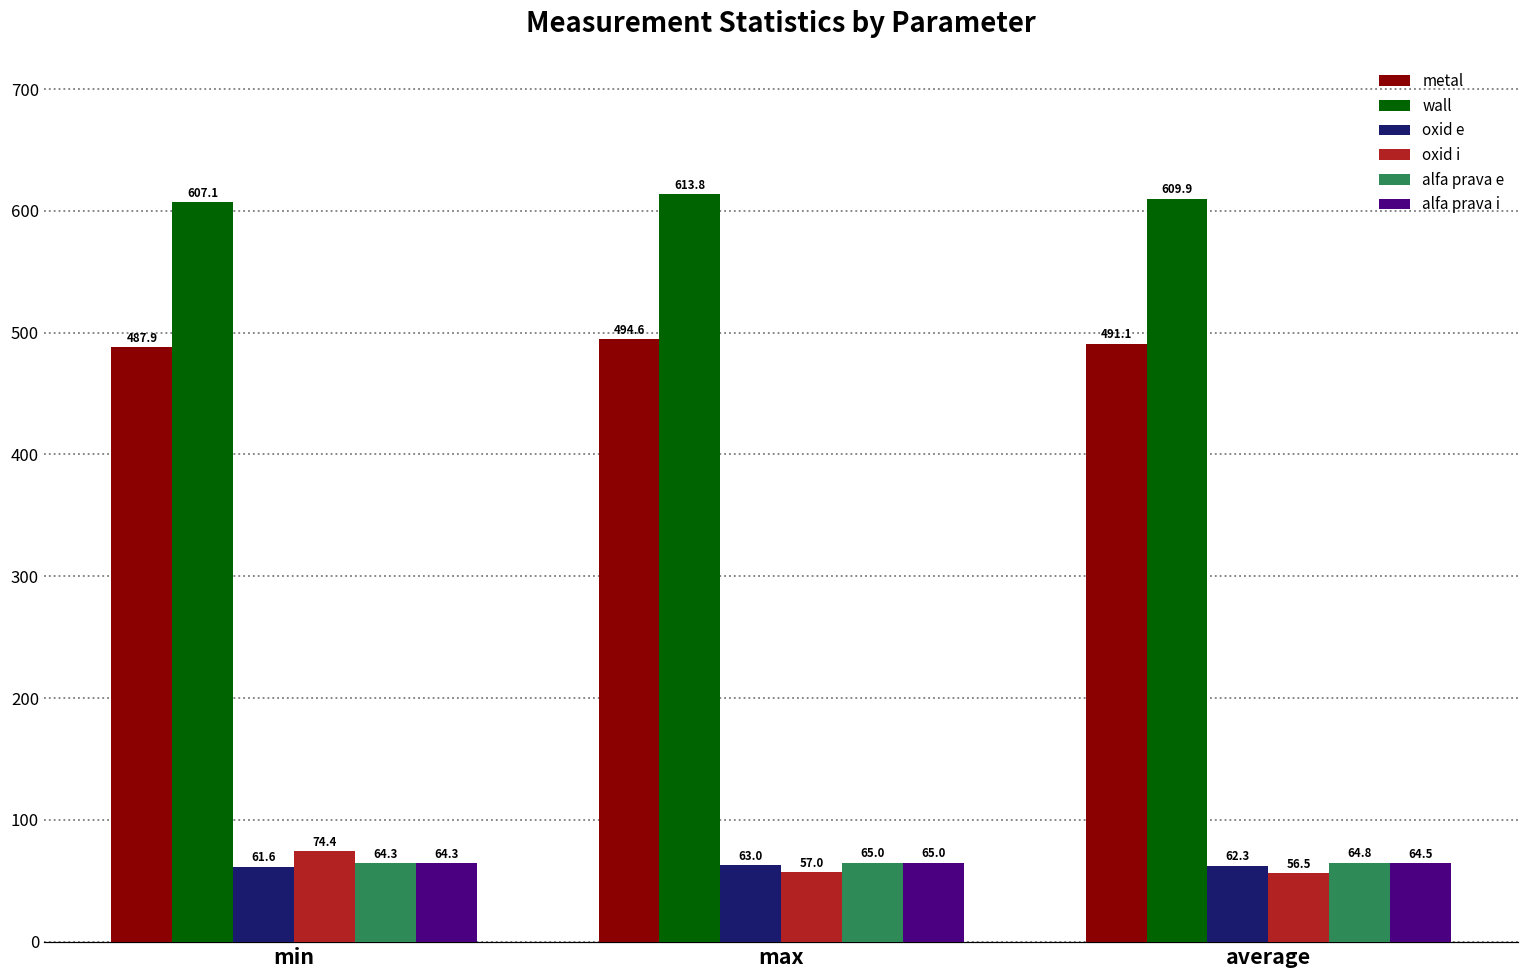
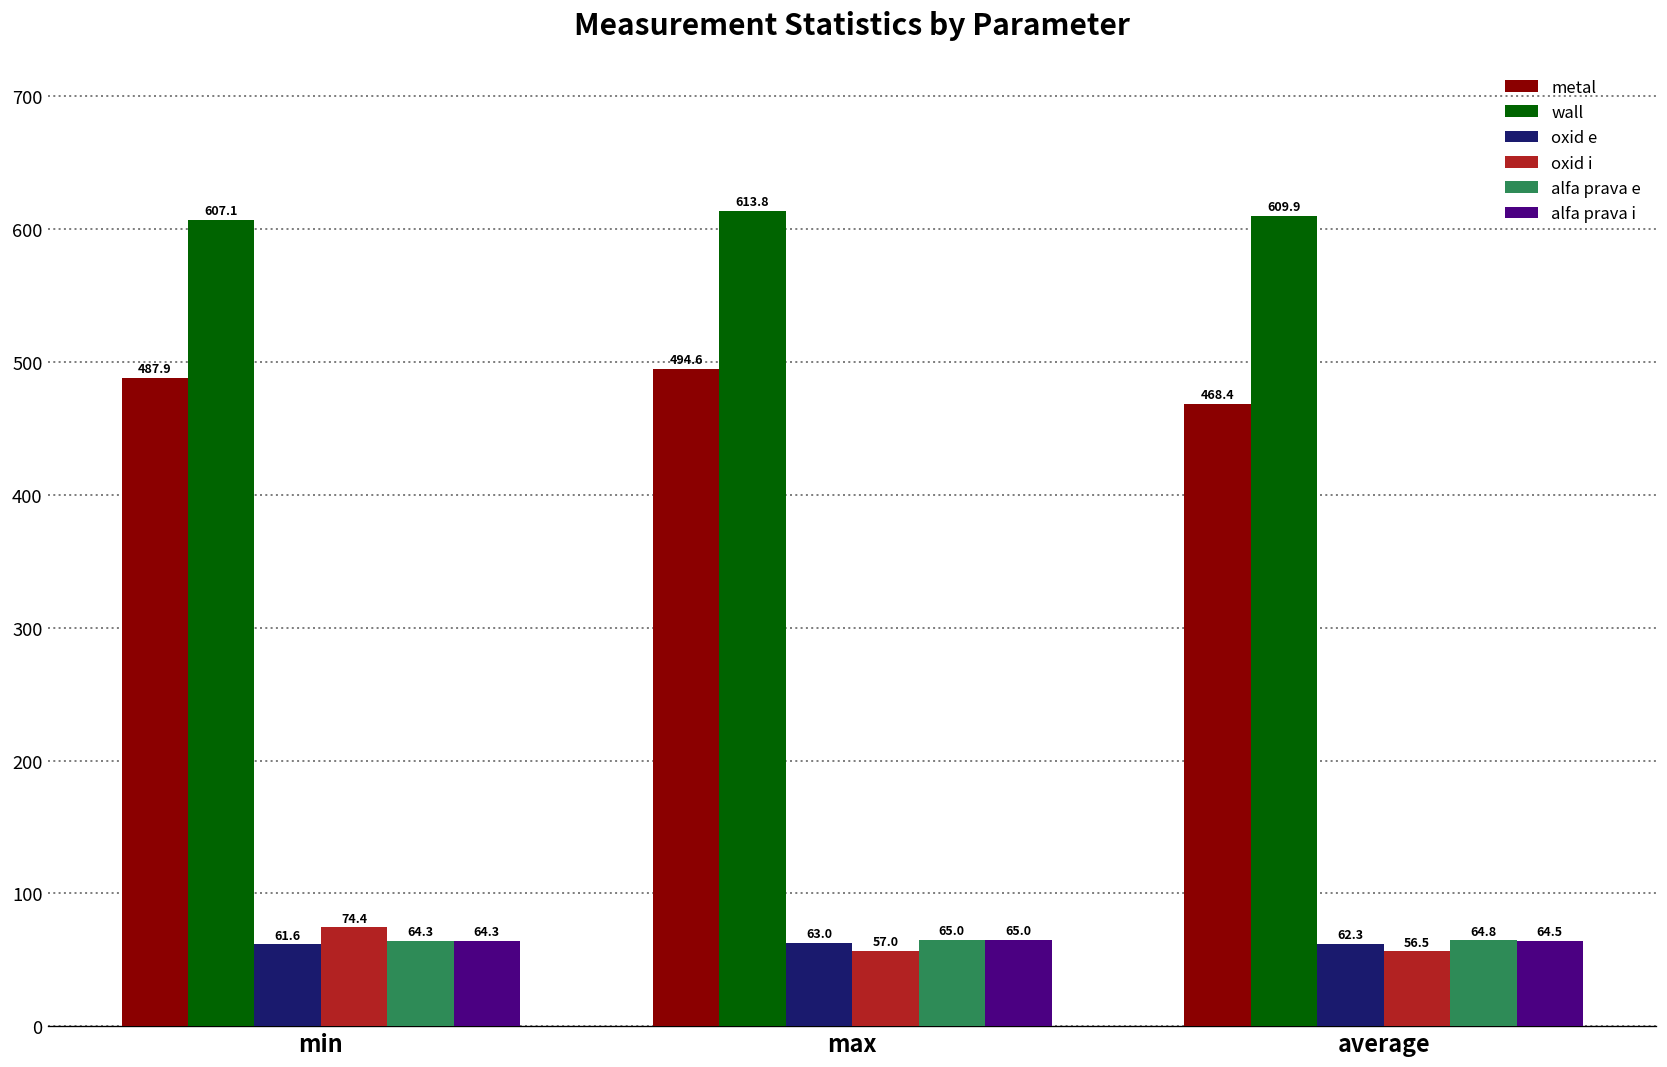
metal, average: 491.1 -> 468.4
